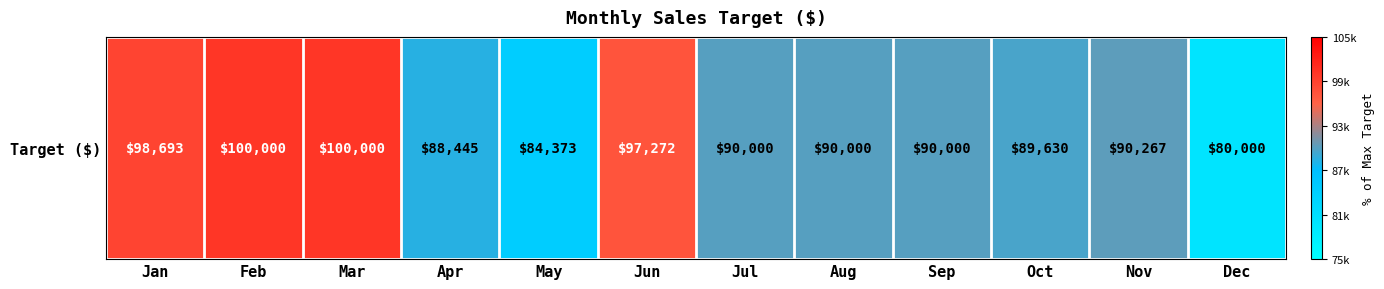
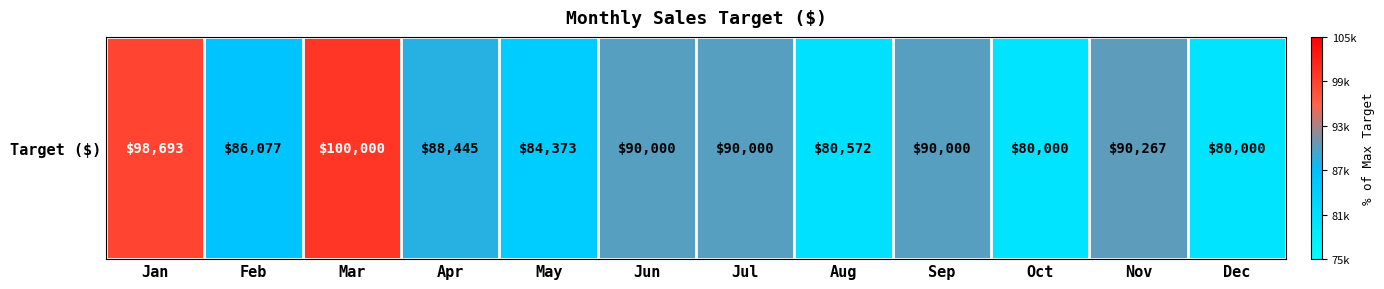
Target ($), Feb: $100,000 -> $86,077
Target ($), Jun: $97,272 -> $90,000
Target ($), Aug: $90,000 -> $80,572
Target ($), Oct: $89,630 -> $80,000
